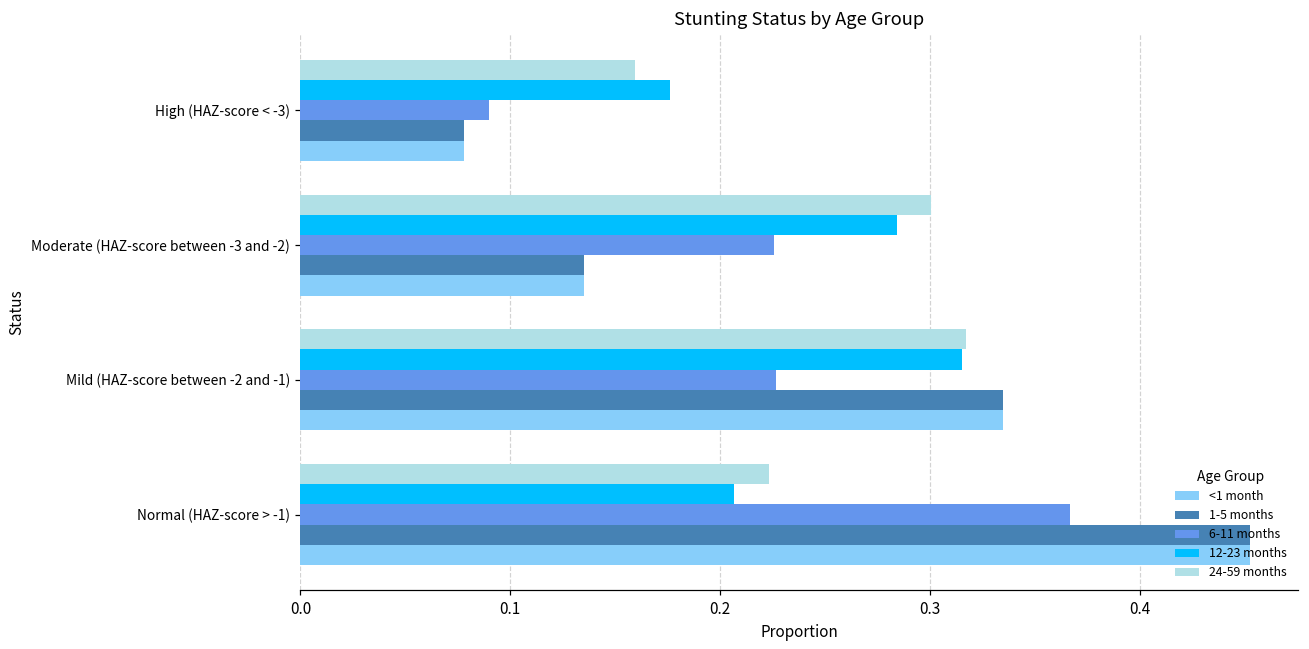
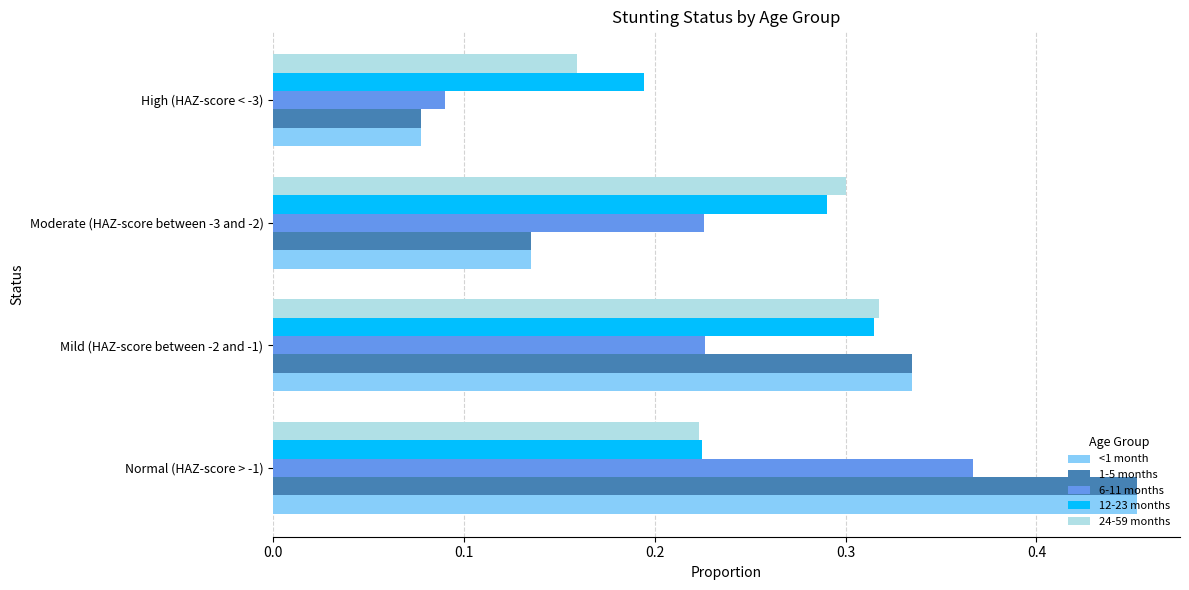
12-23 months, High (HAZ-score < -3): 0.176 -> 0.195
12-23 months, Moderate (HAZ-score between -3 and -2): 0.284 -> 0.290
12-23 months, Normal (HAZ-score > -1): 0.207 -> 0.225
